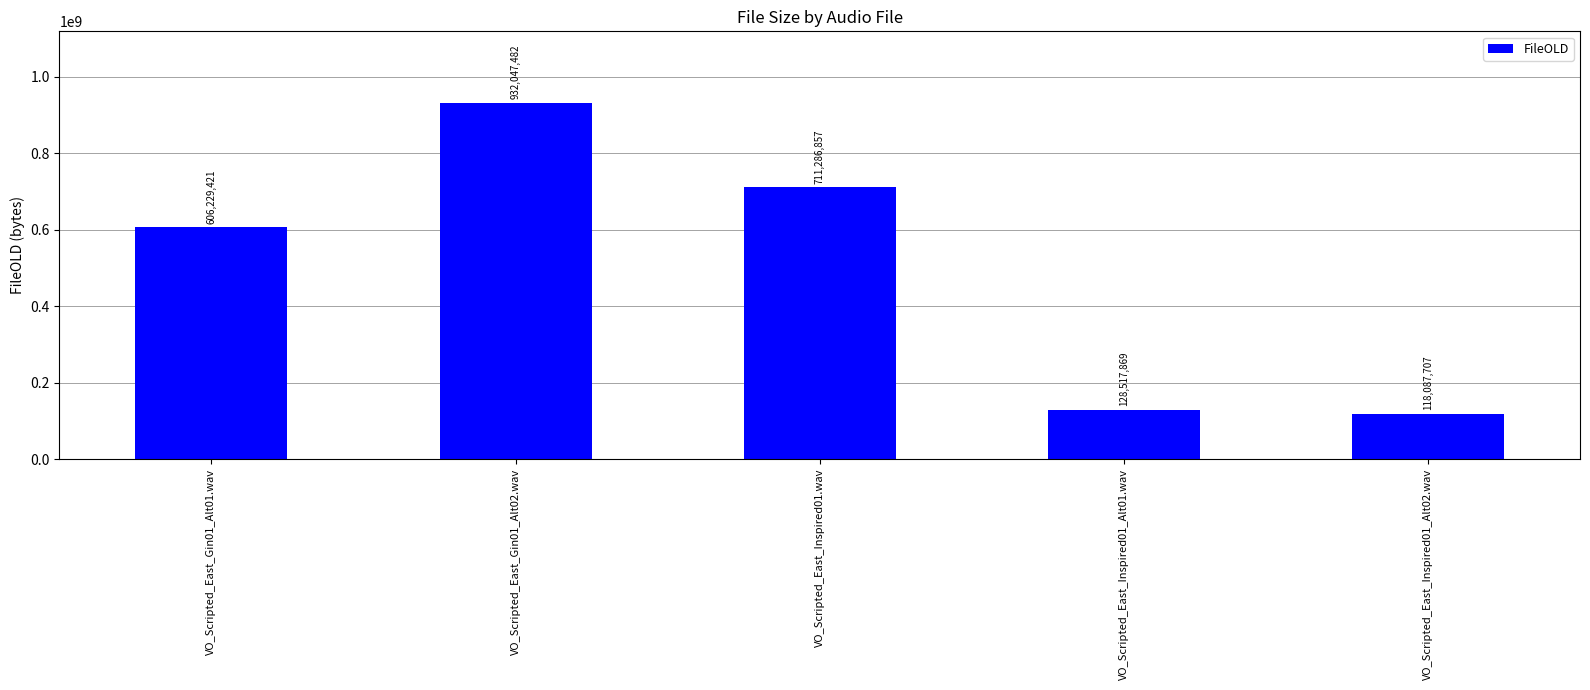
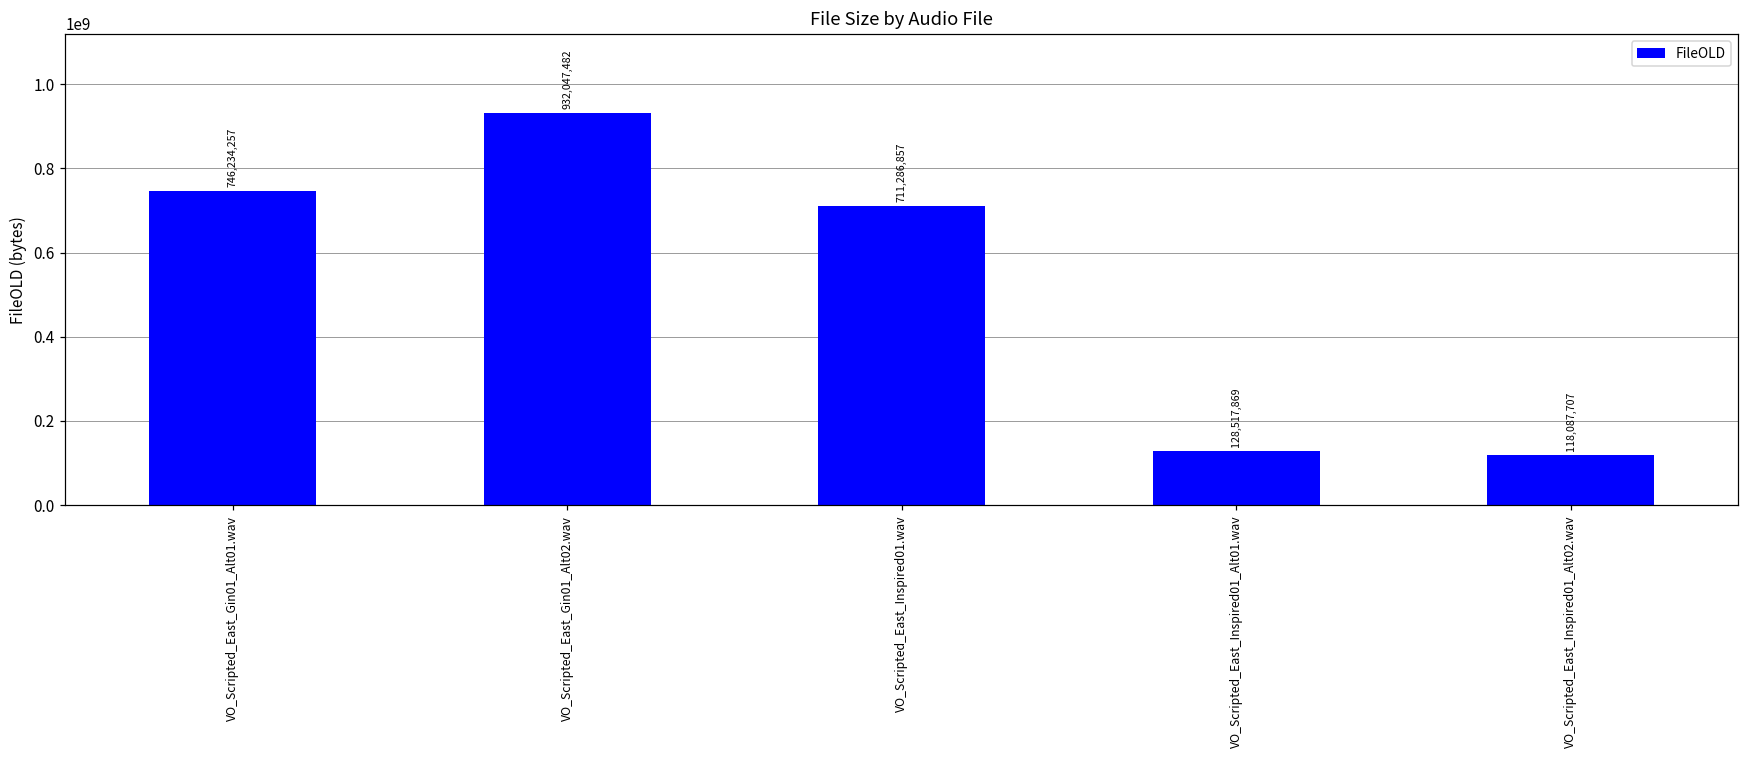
VO_Scripted_East_Gin01_Alt01.wav: 606,229,421 -> 746,234,257
